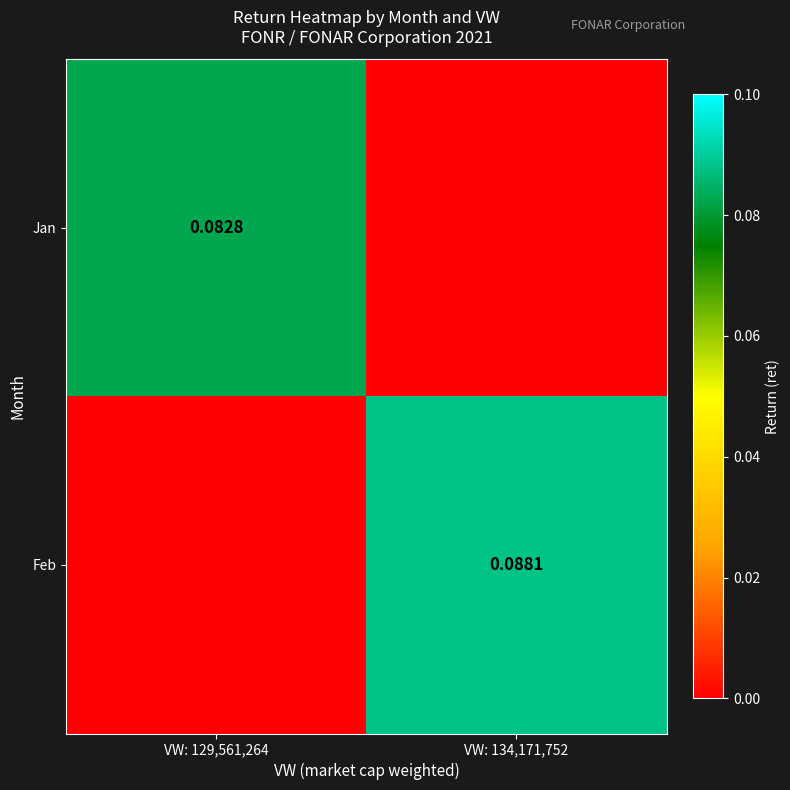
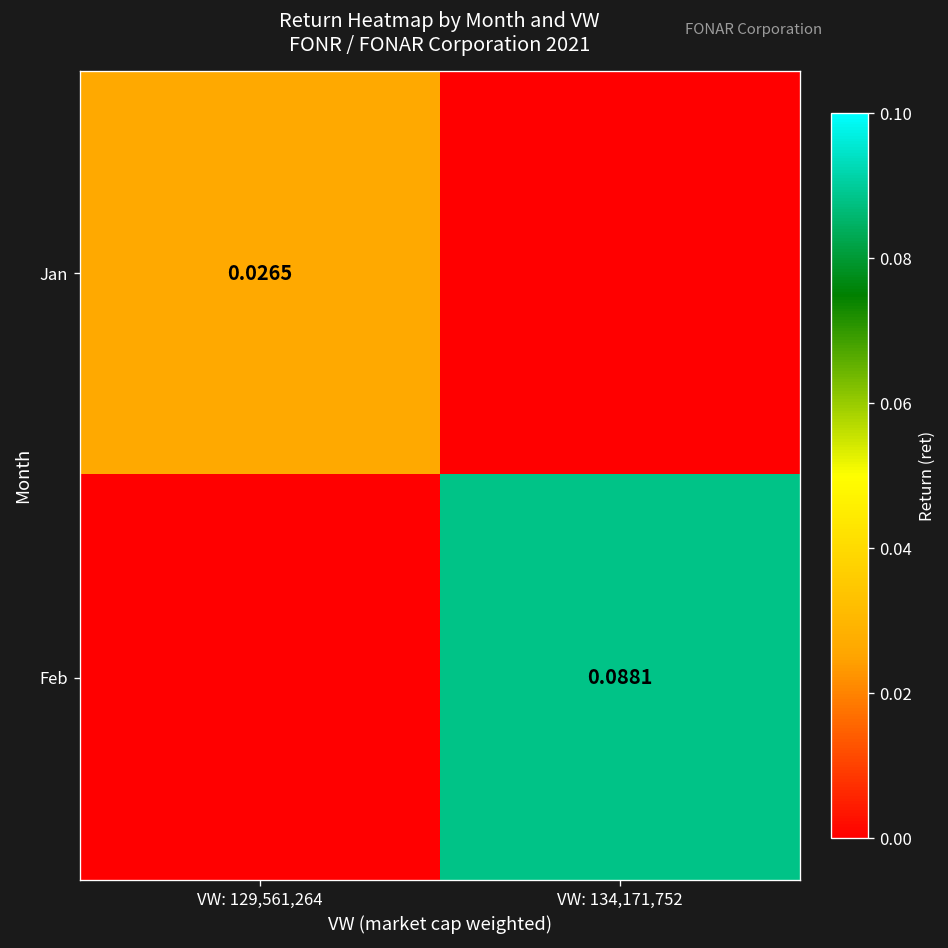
Jan, VW: 129,561,264: 0.0828 -> 0.0265
